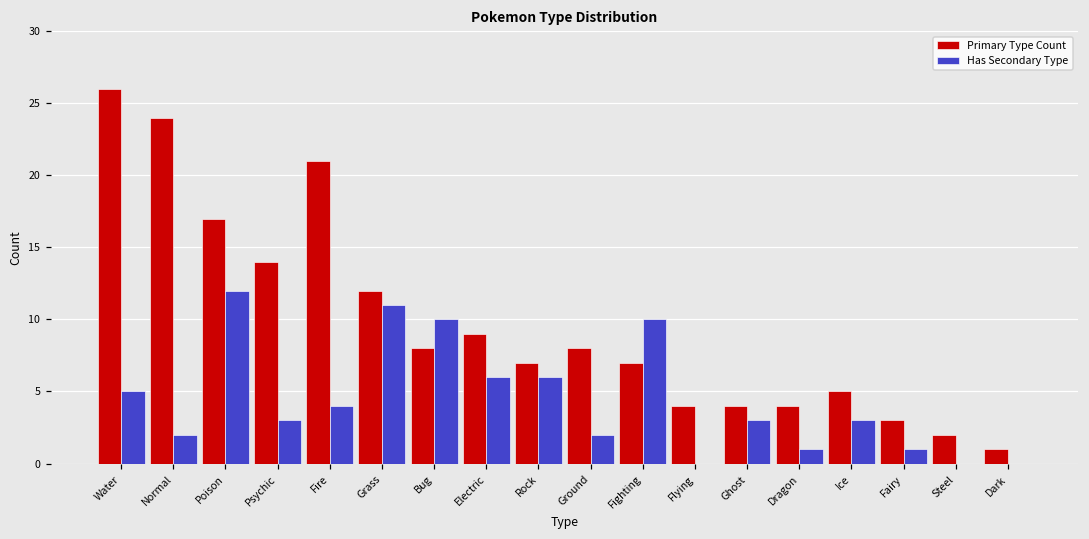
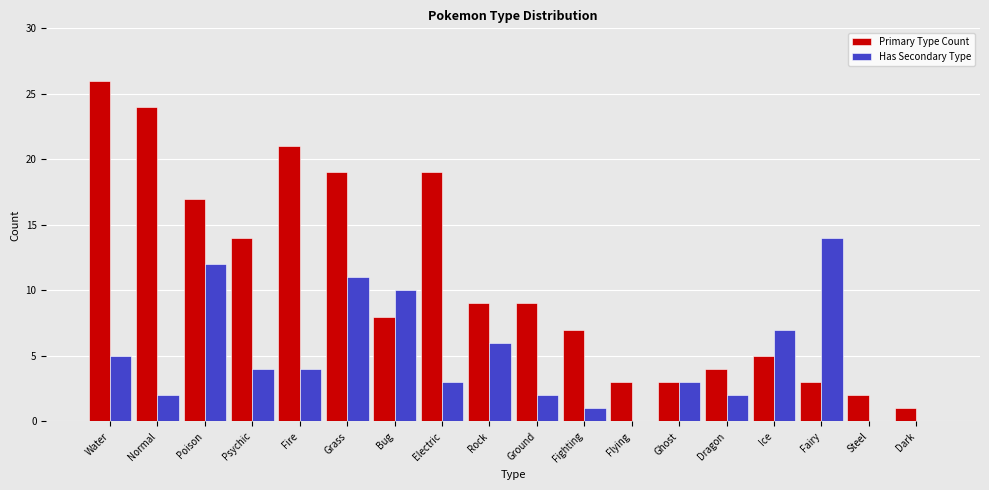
Has Secondary Type, Psychic: 3 -> 4
Primary Type Count, Grass: 12 -> 19
Primary Type Count, Electric: 9 -> 19
Has Secondary Type, Electric: 6 -> 3
Primary Type Count, Rock: 7 -> 9
Primary Type Count, Ground: 8 -> 9
Has Secondary Type, Fighting: 10 -> 1
Primary Type Count, Flying: 4 -> 3
Primary Type Count, Ghost: 4 -> 3
Has Secondary Type, Dragon: 1 -> 2
Has Secondary Type, Ice: 3 -> 7
Has Secondary Type, Fairy: 1 -> 14
